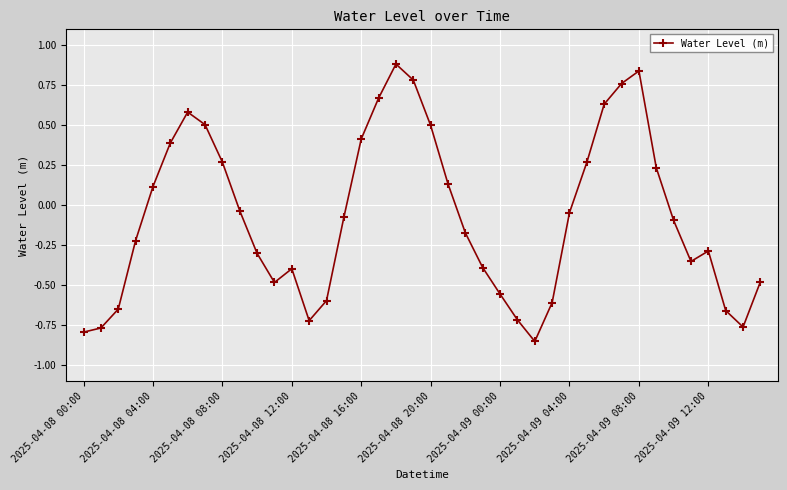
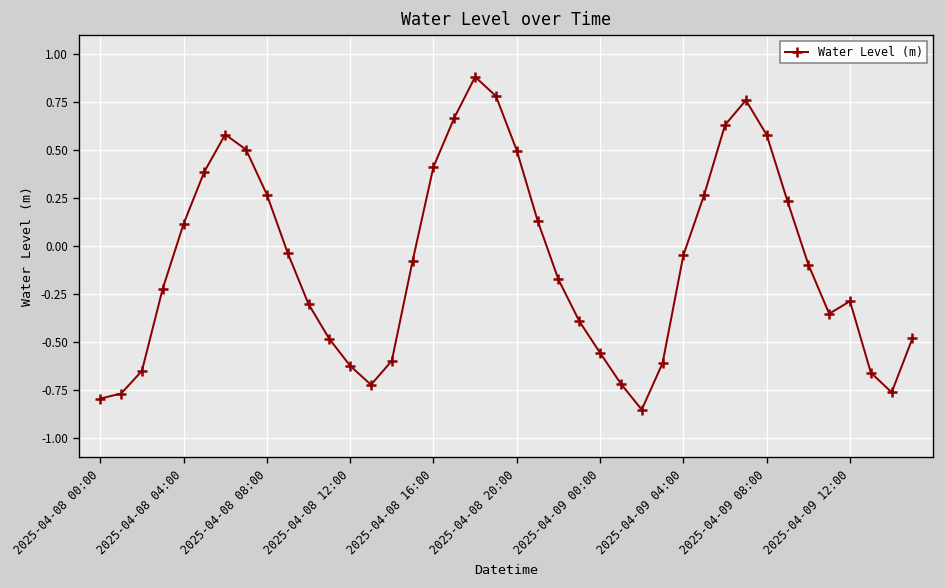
2025-04-08 12:00: -0.40 -> -0.62
2025-04-09 08:00: 0.84 -> 0.58
